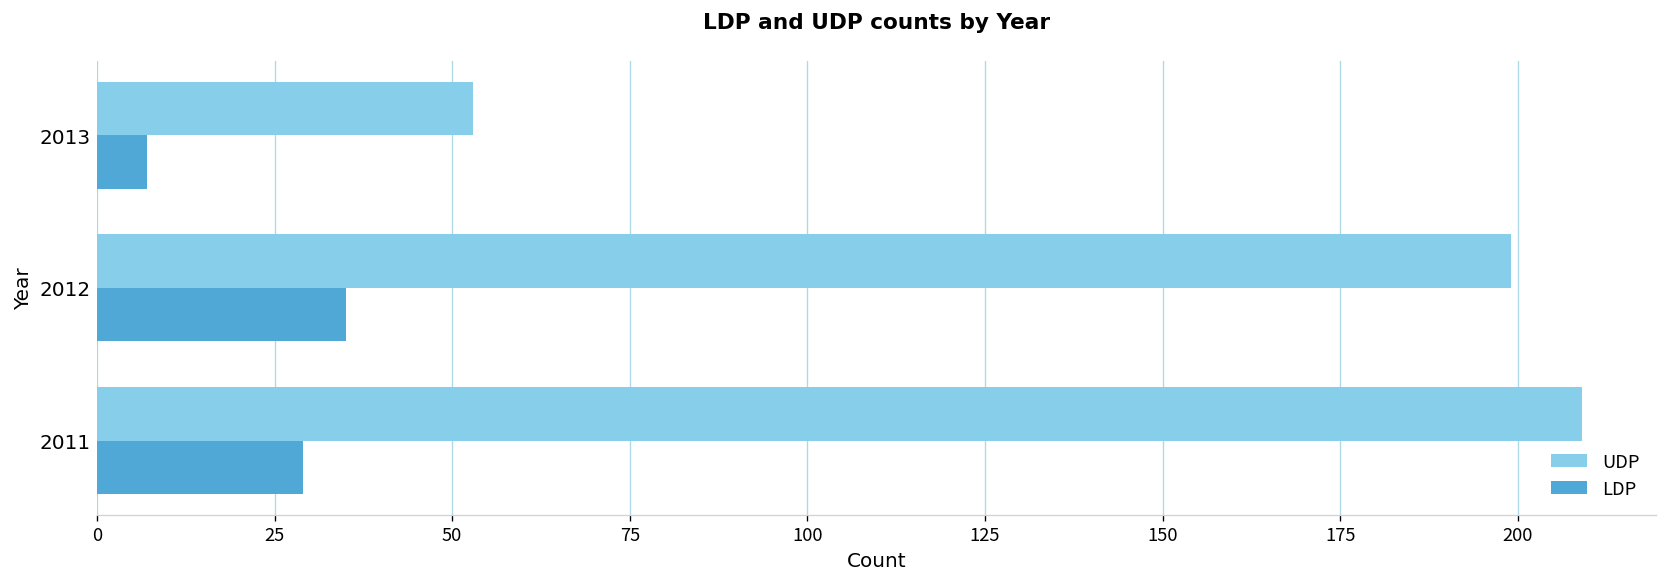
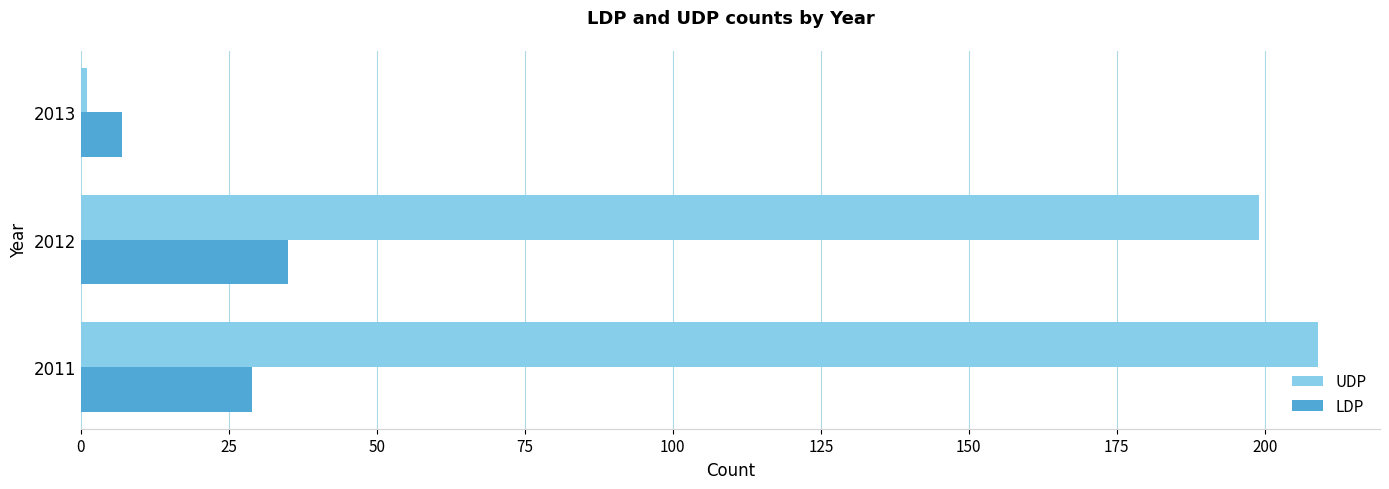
UDP, 2013: 53 -> 1
